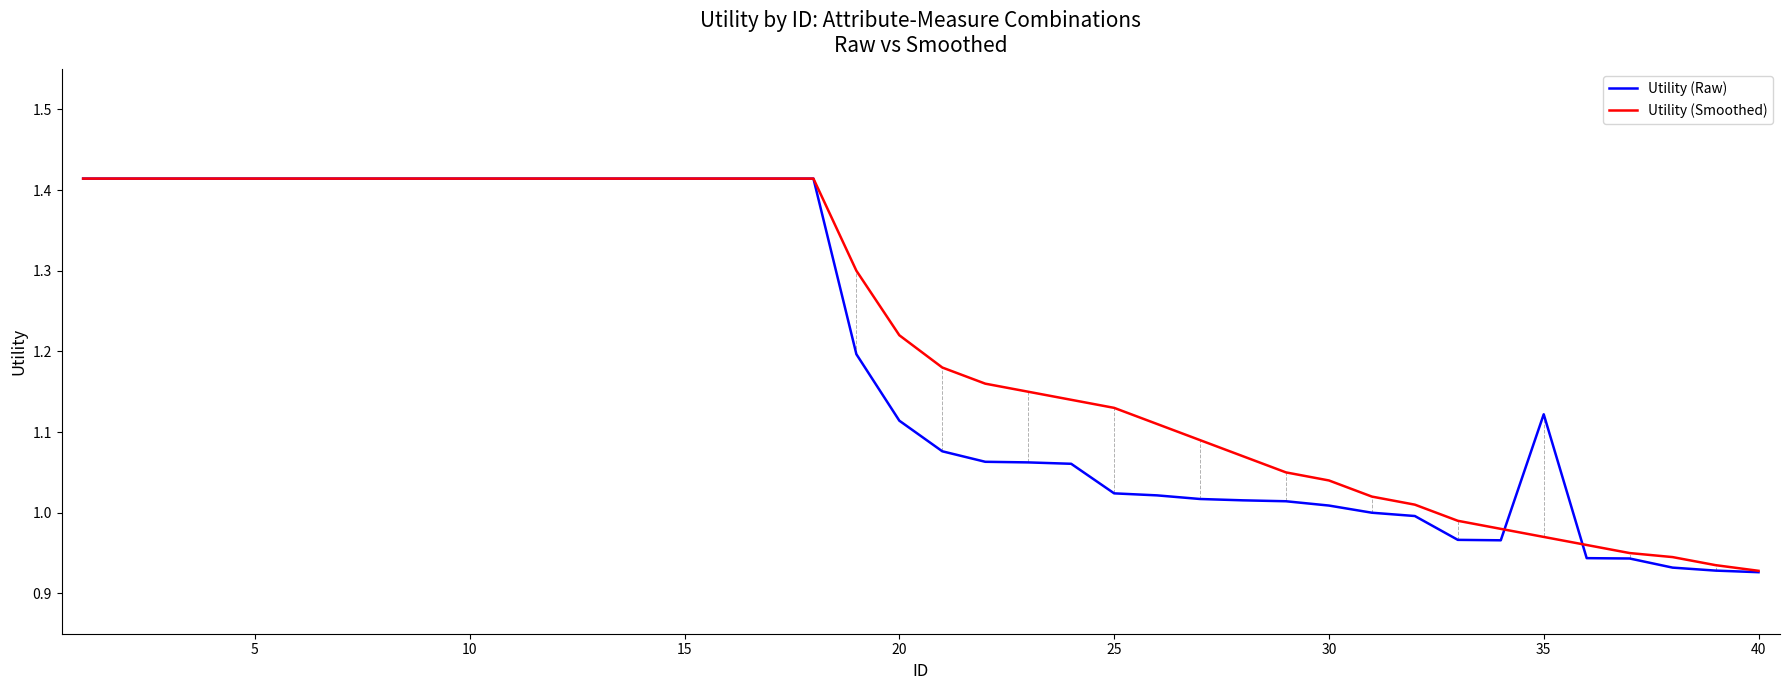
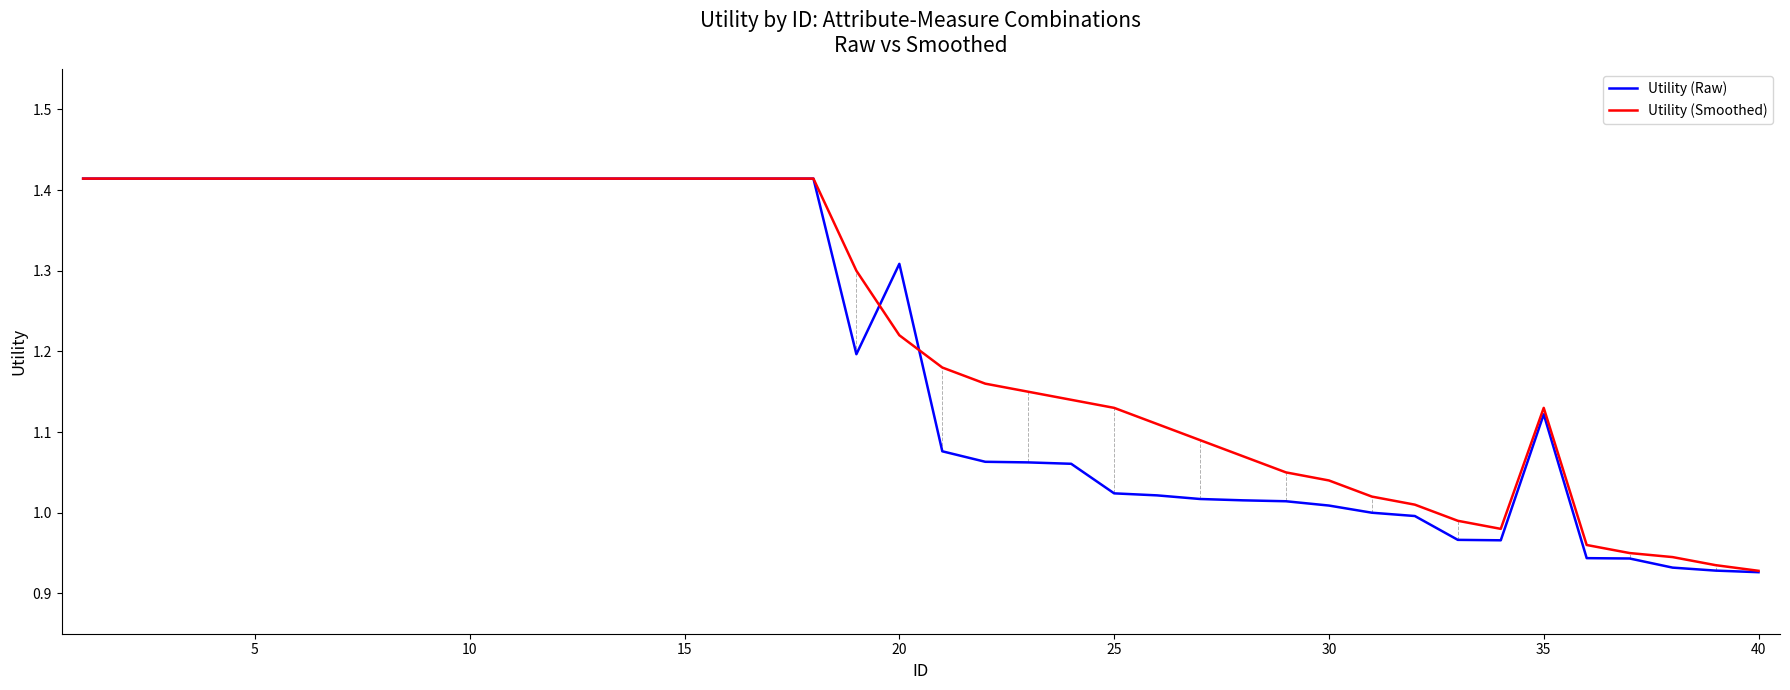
Utility (Raw), 20: 1.11 -> 1.31
Utility (Smoothed), 35: 0.97 -> 1.13
